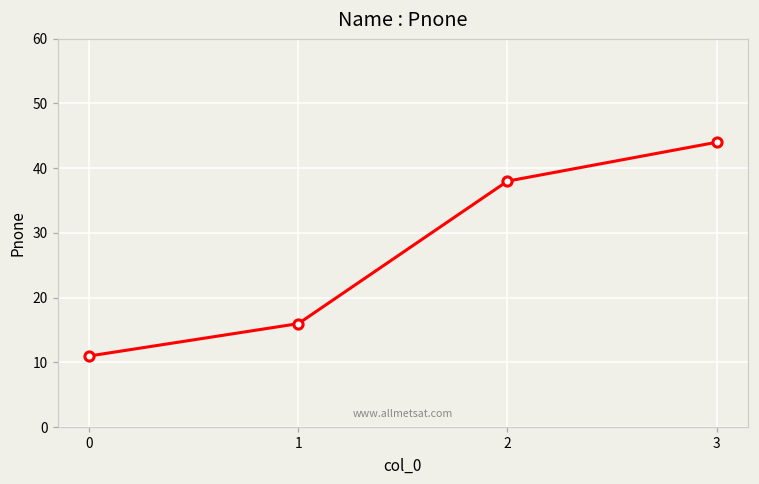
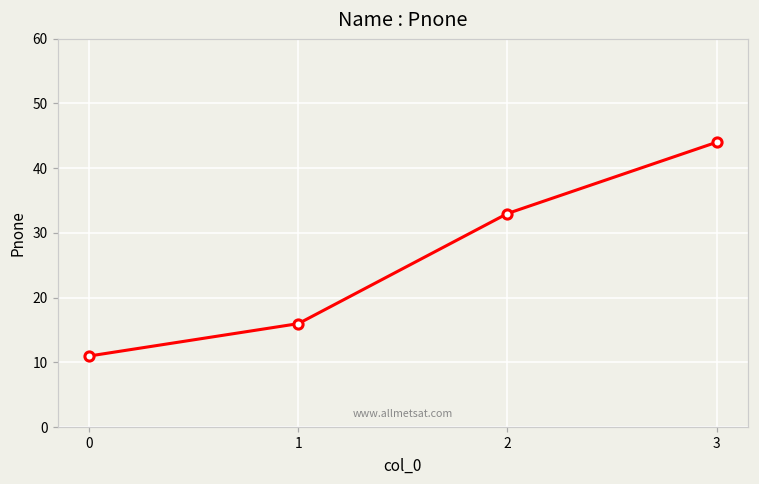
2: 38 -> 33
